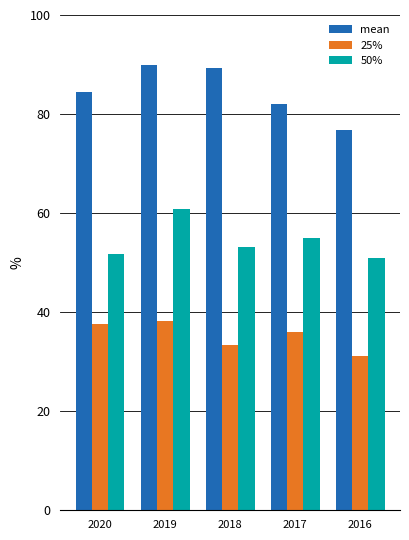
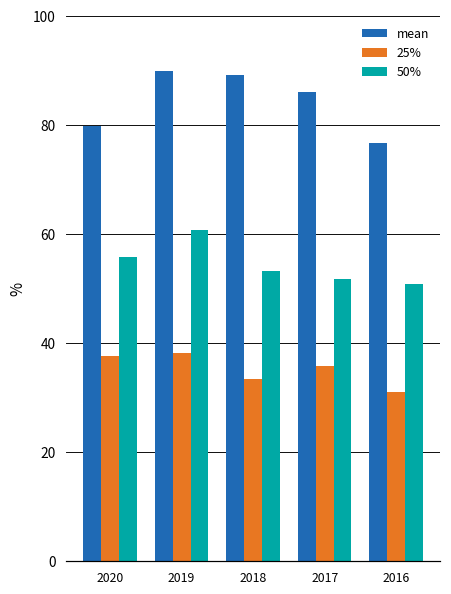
mean, 2020: 84 -> 80
50%, 2020: 52 -> 56
mean, 2017: 82 -> 86
50%, 2017: 55 -> 52
